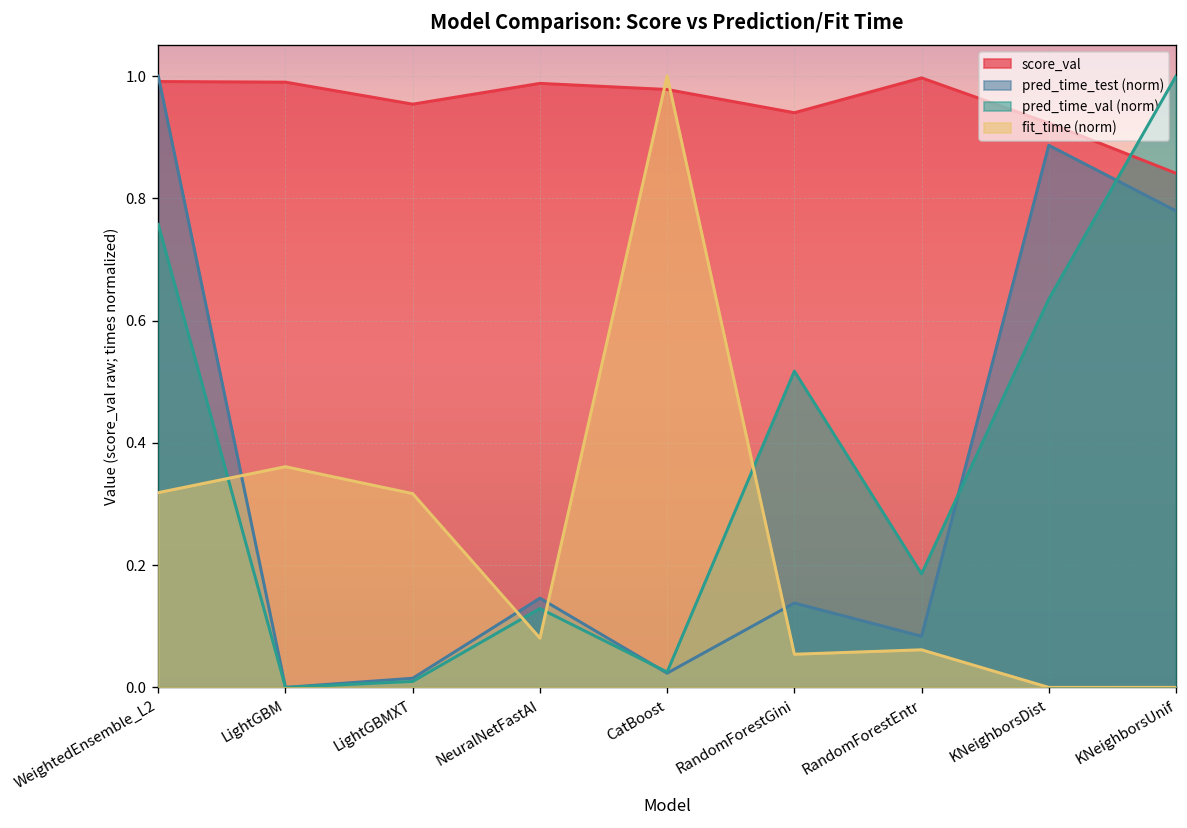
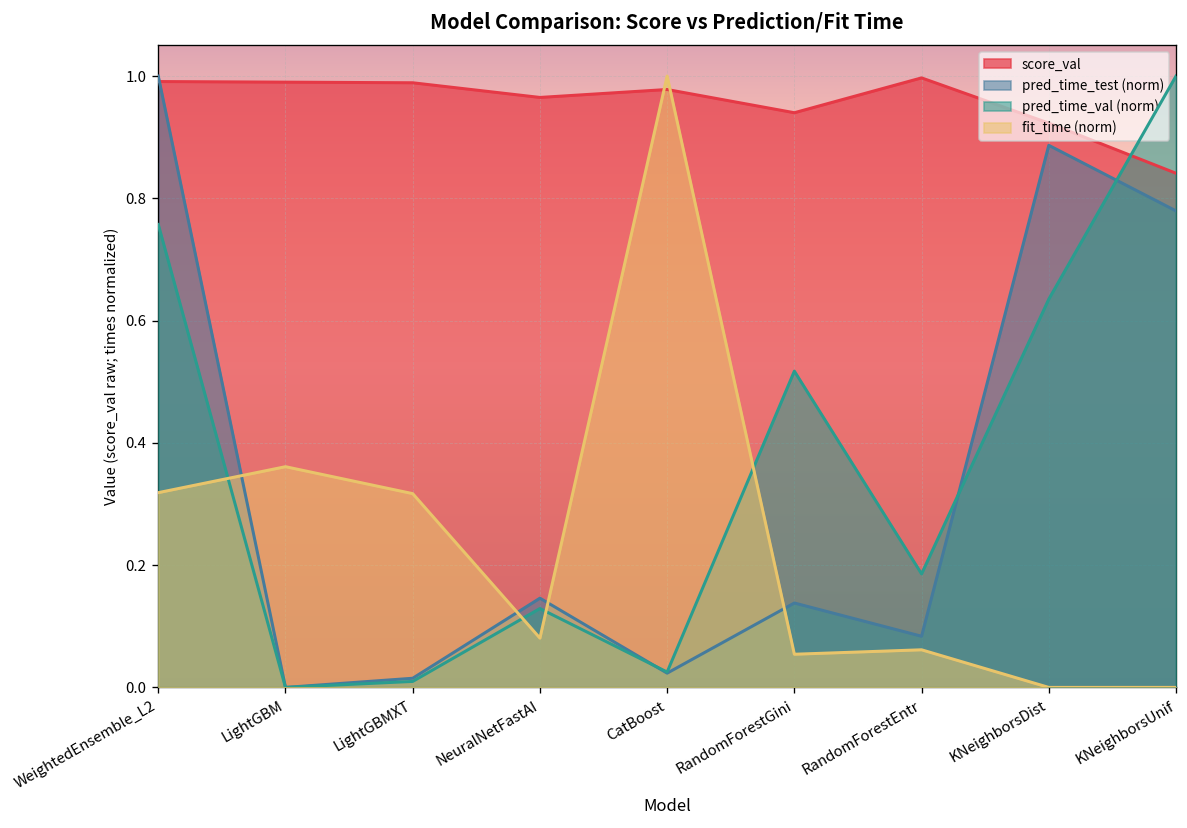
score_val, LightGBMXT: 0.95 -> 0.99
score_val, NeuralNetFastAI: 0.99 -> 0.97
